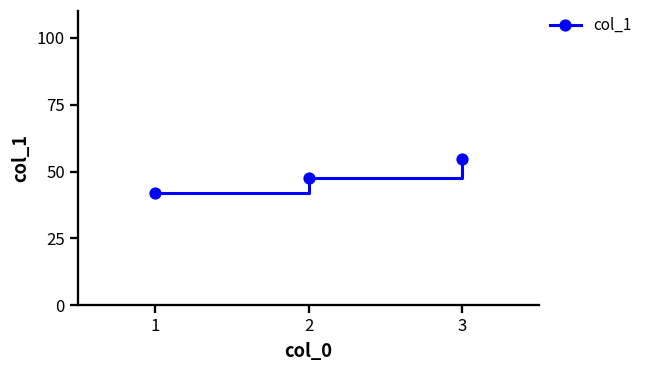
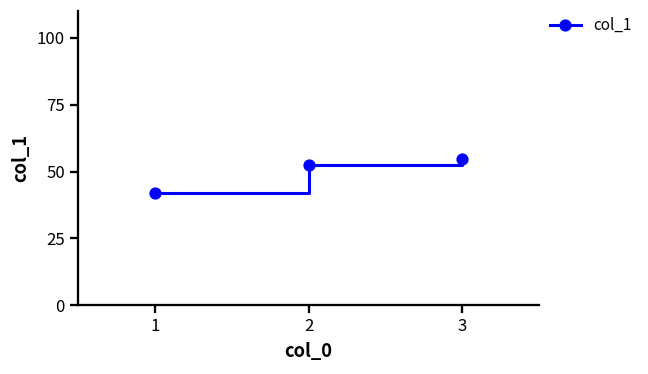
2: 48 -> 52
